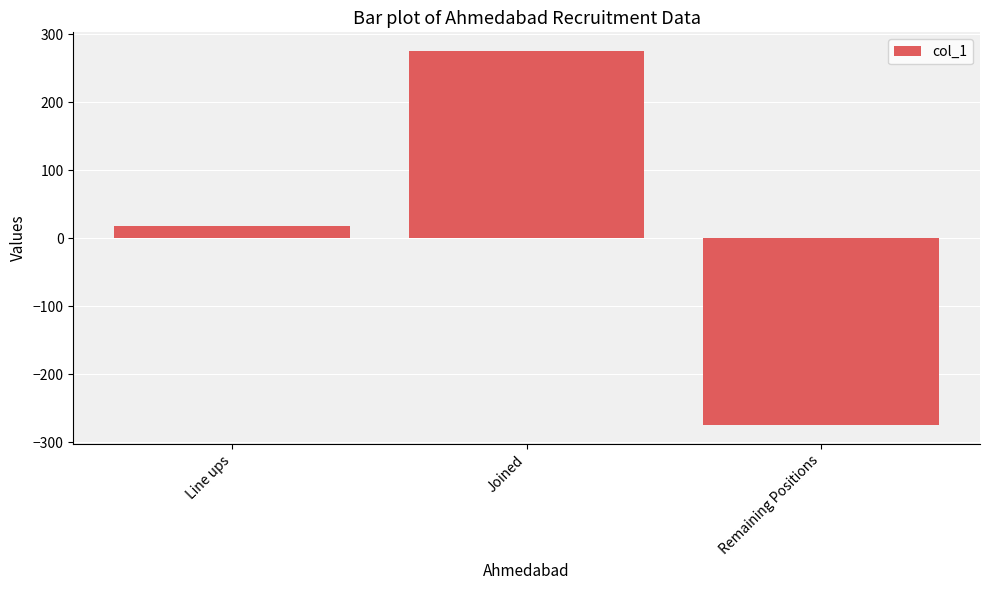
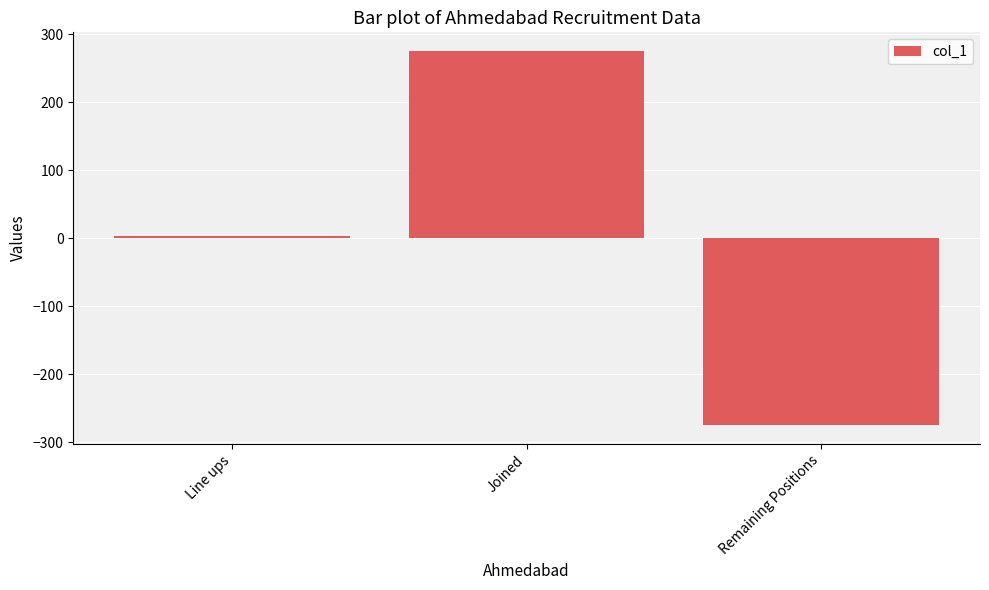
Line ups: 20 -> 0
